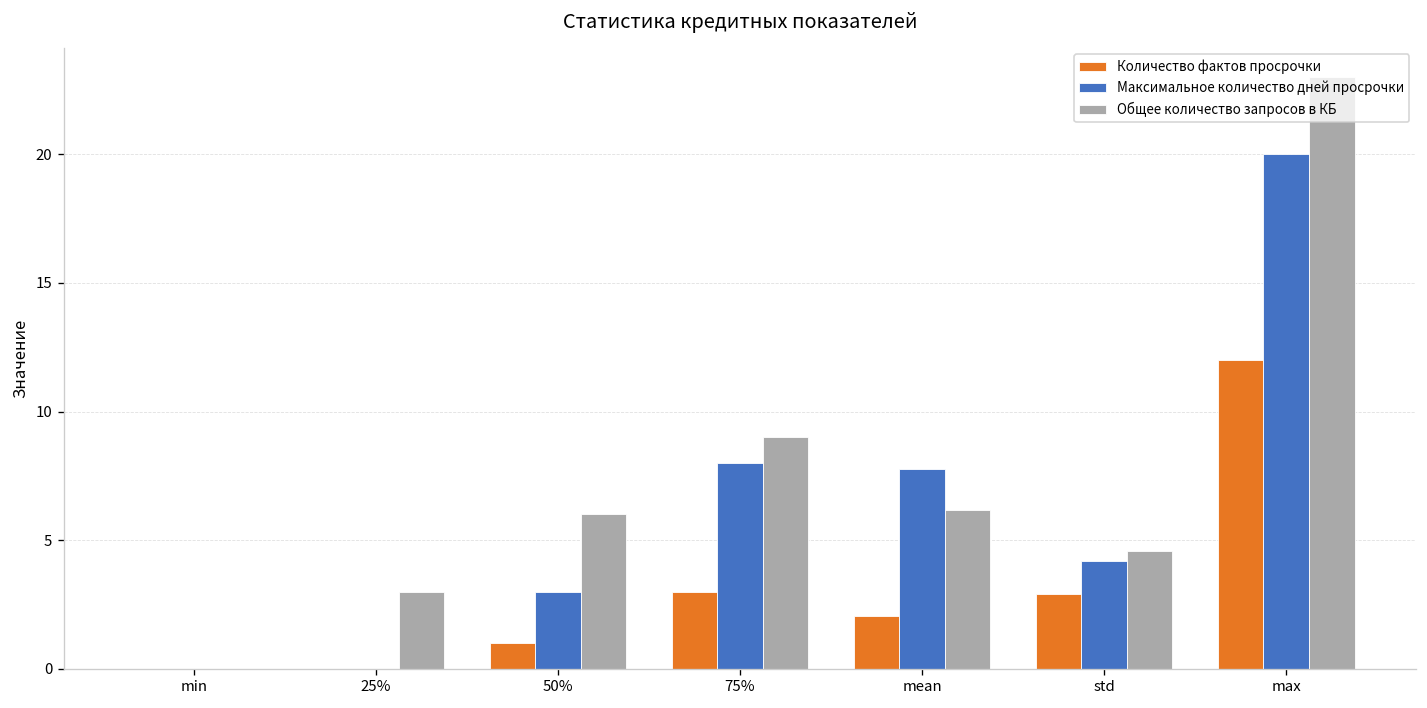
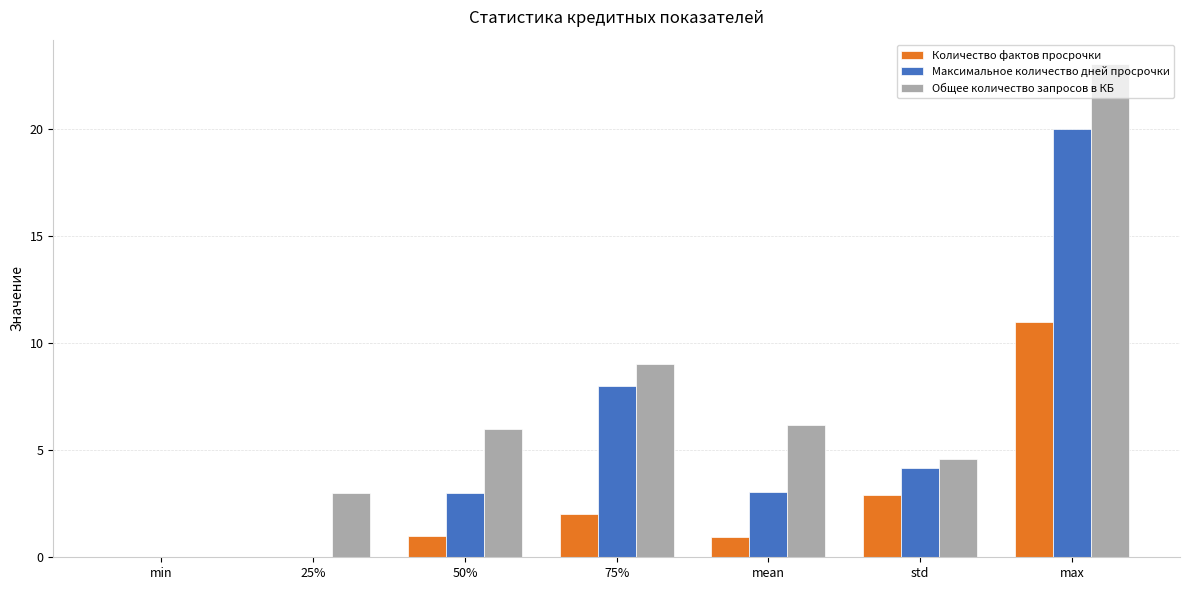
Количество фактов просрочки, 75%: 3 -> 2
Количество фактов просрочки, mean: 2.0 -> 1.0
Максимальное количество дней просрочки, mean: 7.8 -> 3.0
Количество фактов просрочки, max: 12 -> 11
